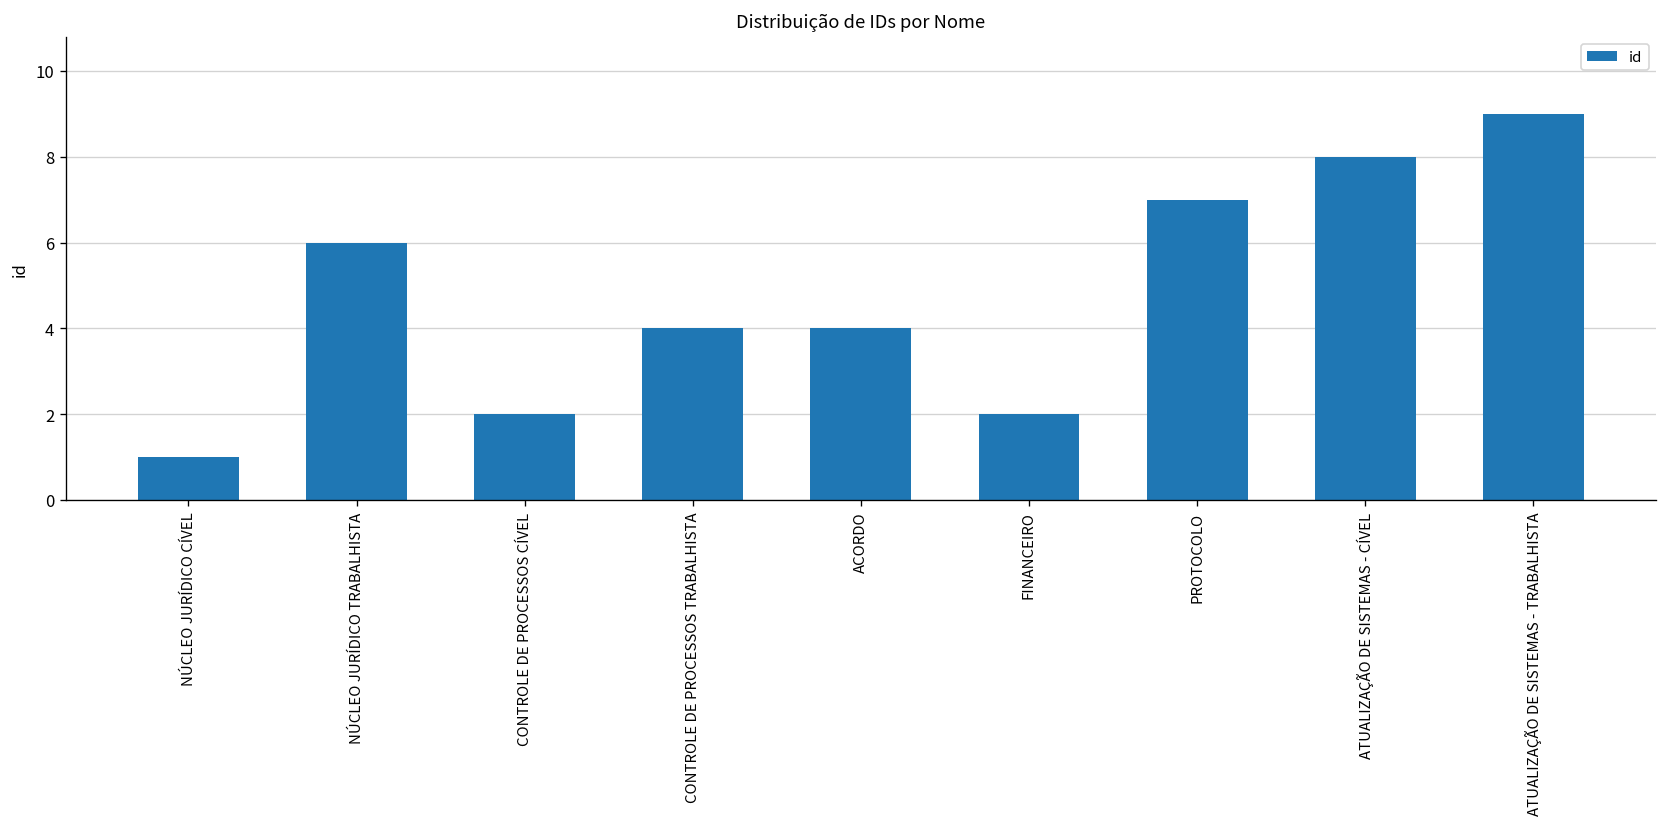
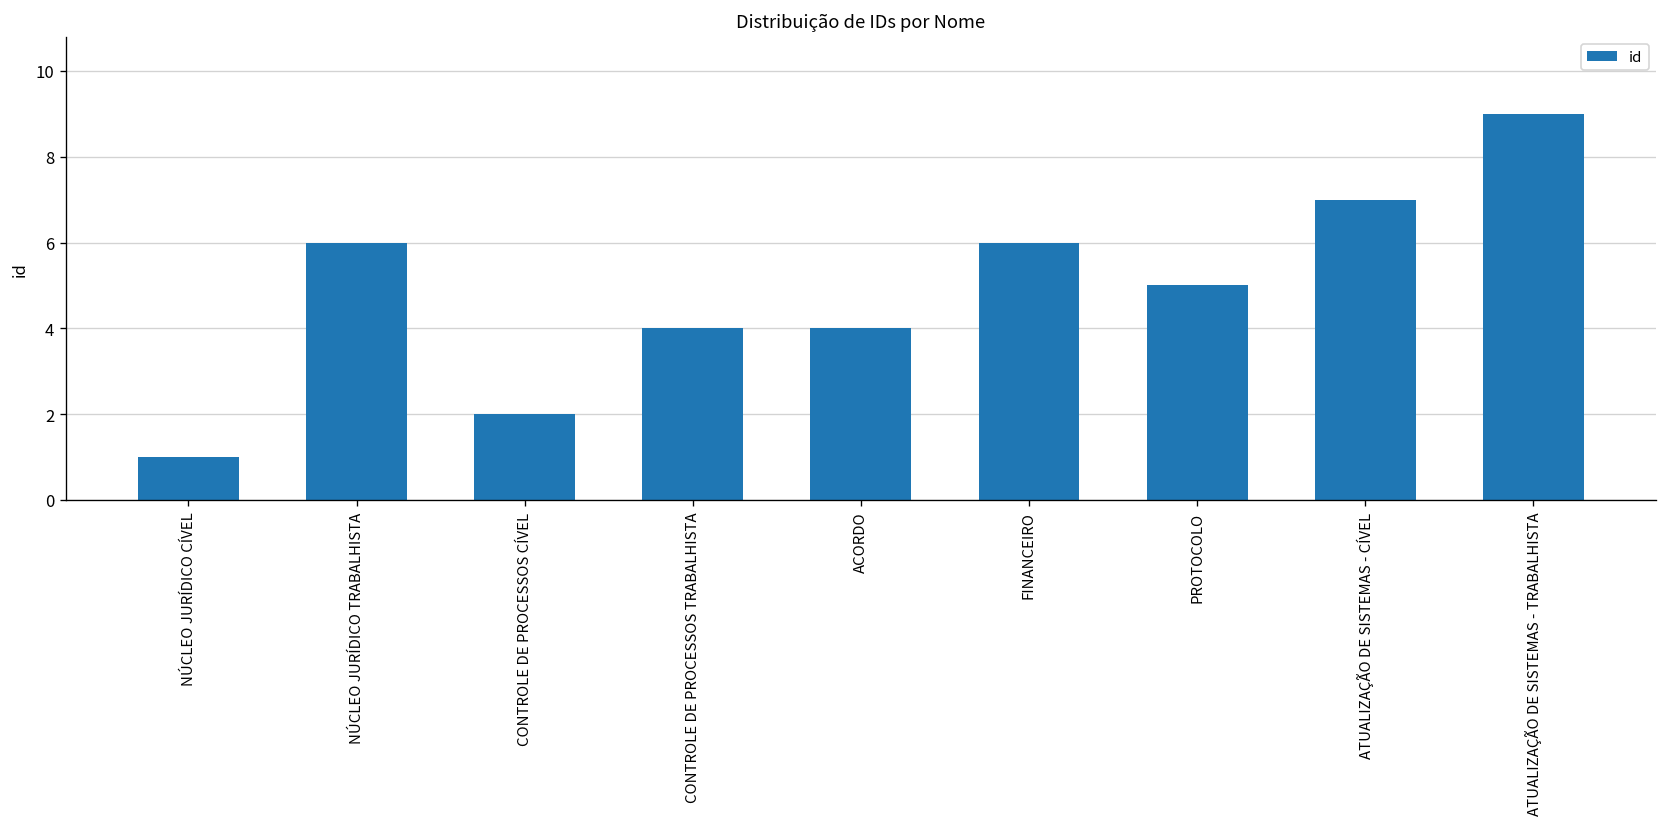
FINANCEIRO: 2 -> 6
PROTOCOLO: 7 -> 5
ATUALIZAÇÃO DE SISTEMAS - CÍVEL: 8 -> 7
